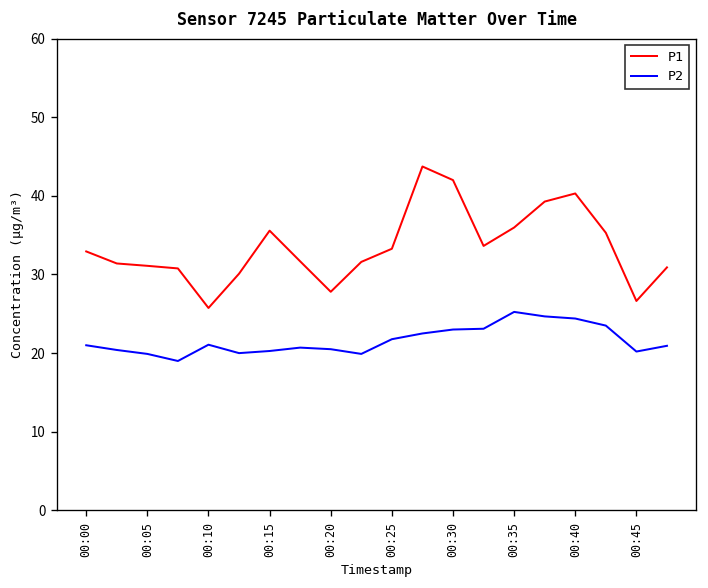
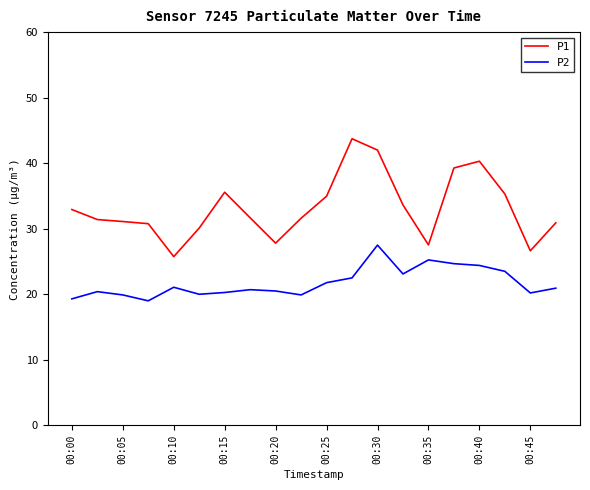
P2, 00:00: 21 -> 19
P1, 00:25: 33 -> 35
P2, 00:30: 23 -> 28
P1, 00:35: 36 -> 28
